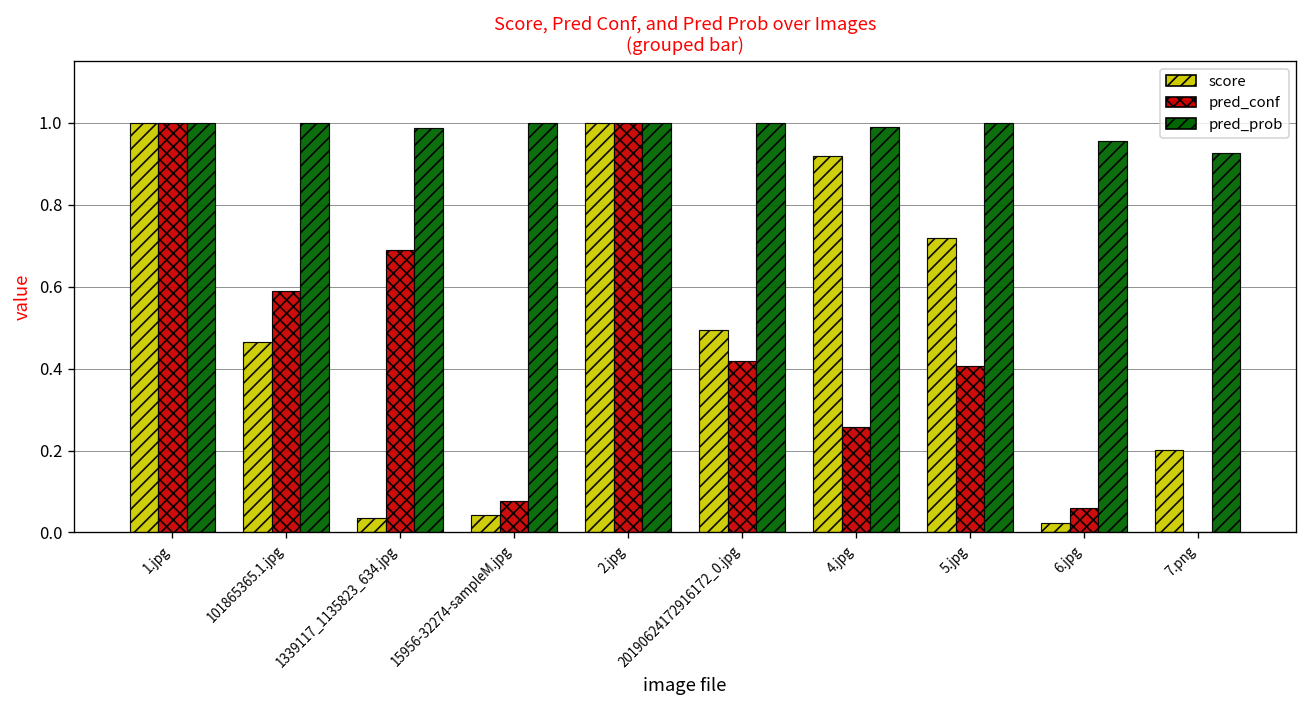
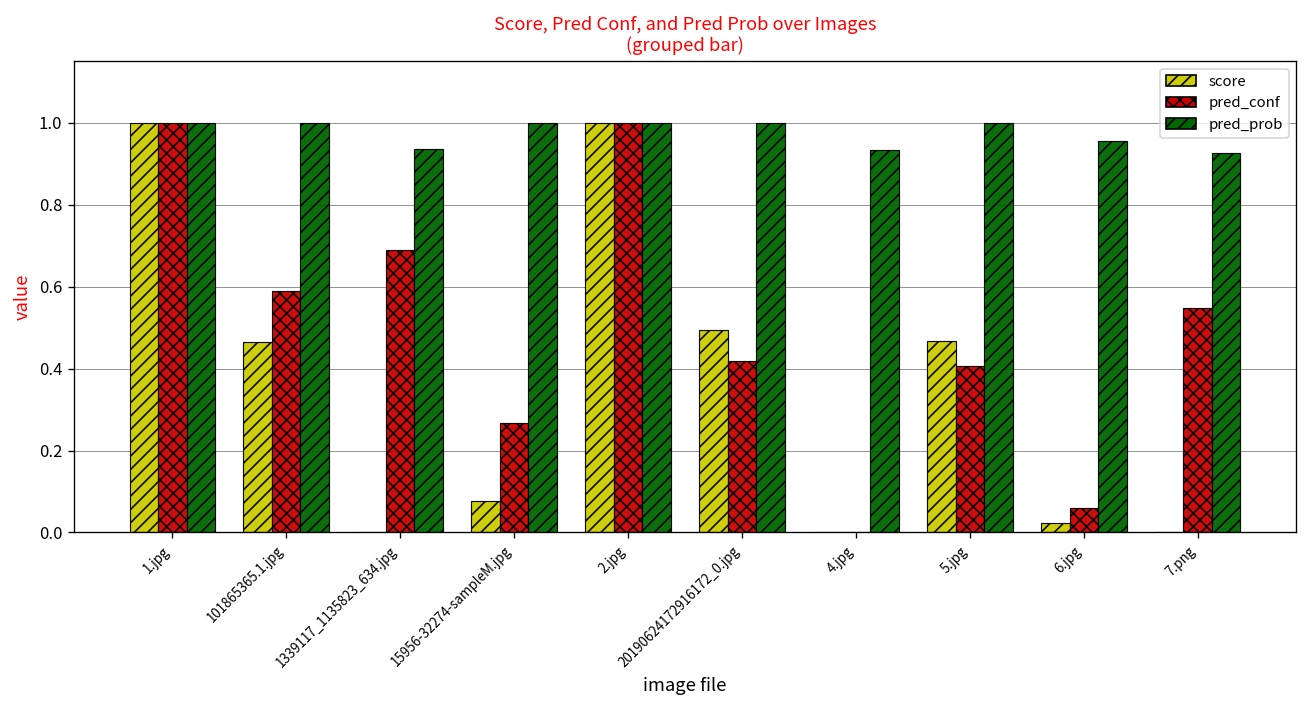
score, 1339117_1135823_634.jpg: 0.03 -> 0.00
pred_prob, 1339117_1135823_634.jpg: 0.99 -> 0.94
score, 15956-32274-sampleM.jpg: 0.04 -> 0.08
pred_conf, 15956-32274-sampleM.jpg: 0.08 -> 0.27
score, 4.jpg: 0.92 -> 0.00
pred_conf, 4.jpg: 0.26 -> 0.00
pred_prob, 4.jpg: 0.99 -> 0.93
score, 5.jpg: 0.72 -> 0.47
score, 7.png: 0.20 -> 0.00
pred_conf, 7.png: 0.00 -> 0.55
